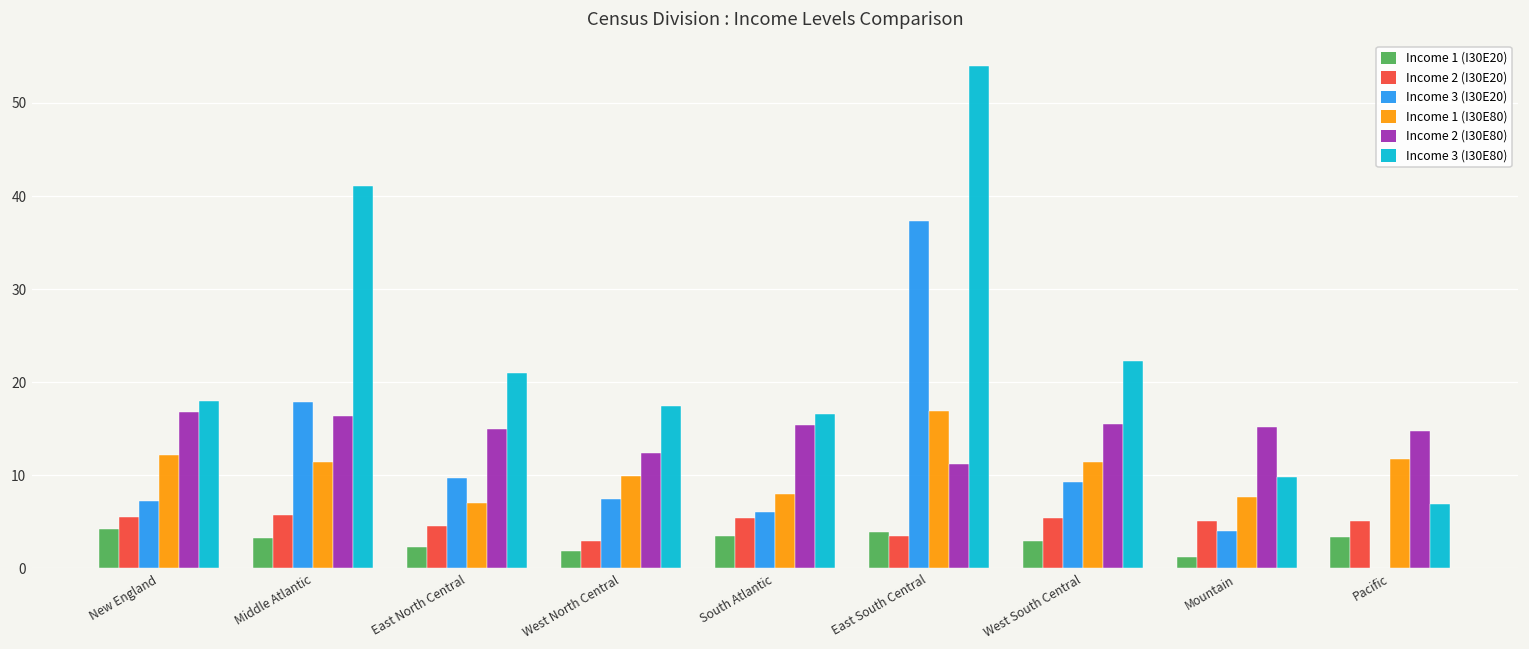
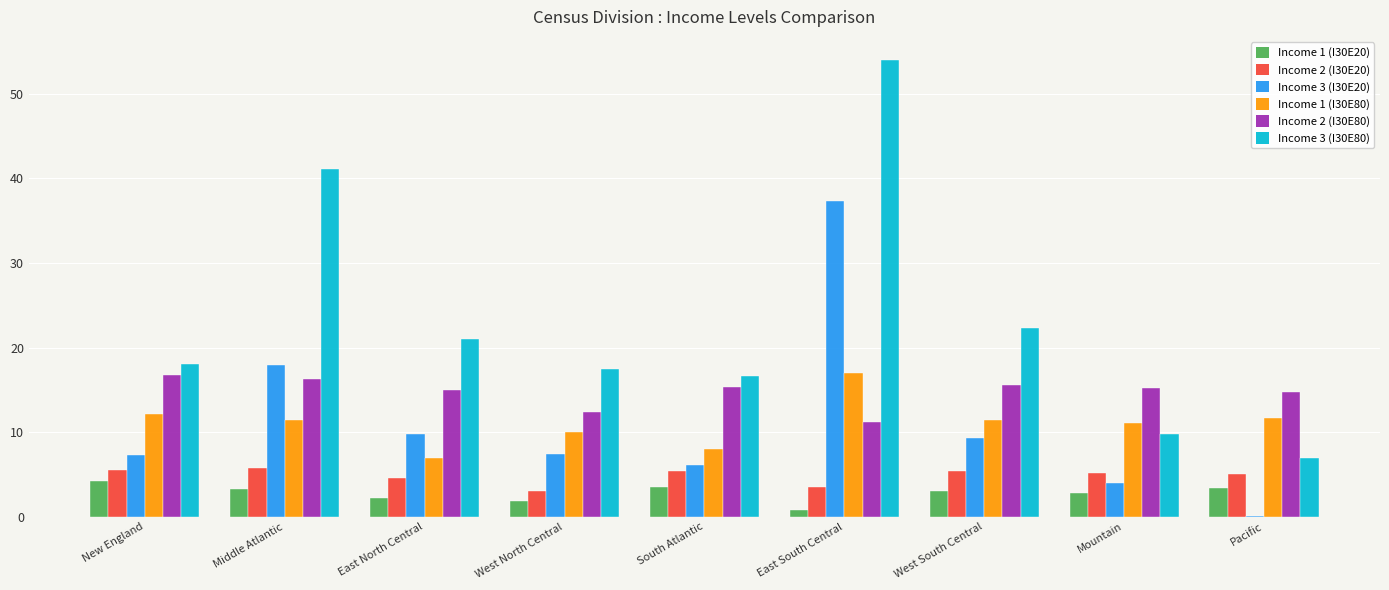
Income 1 (I30E20), East South Central: 4 -> 1
Income 1 (I30E20), Mountain: 1 -> 3
Income 1 (I30E80), Mountain: 8 -> 11
